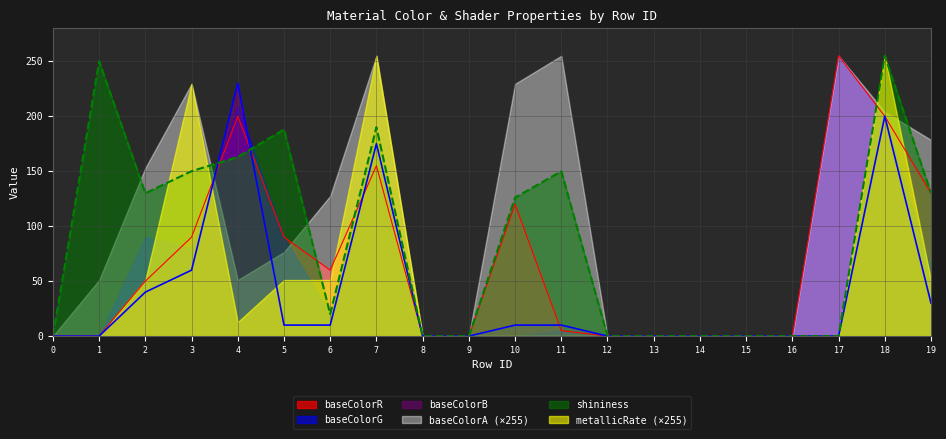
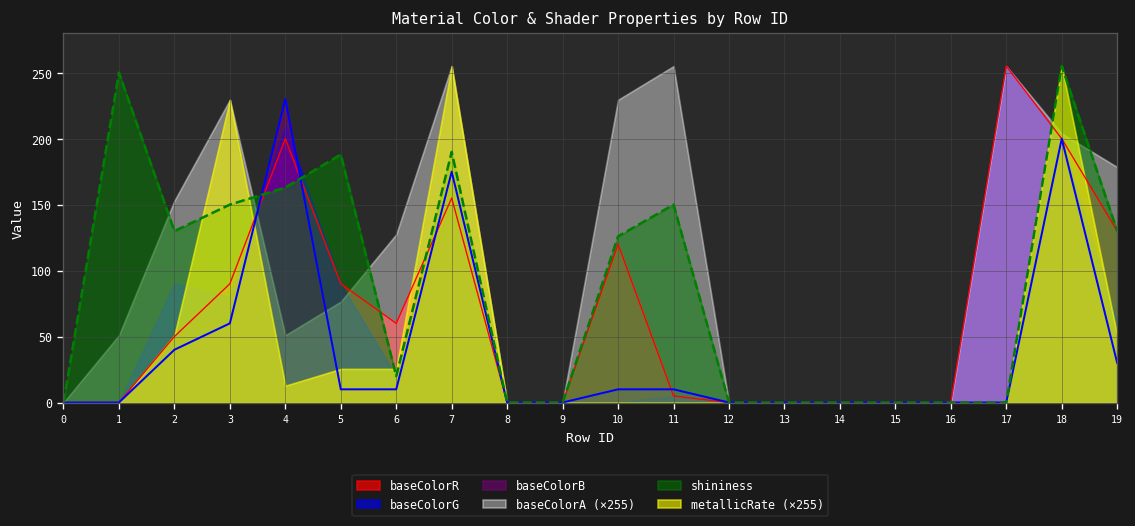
metallicRate (×255), 5: 51 -> 26
metallicRate (×255), 6: 51 -> 26
